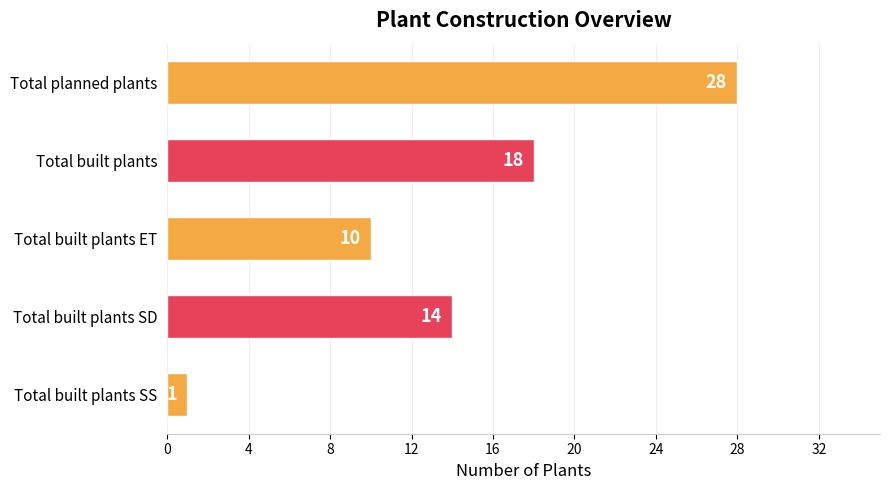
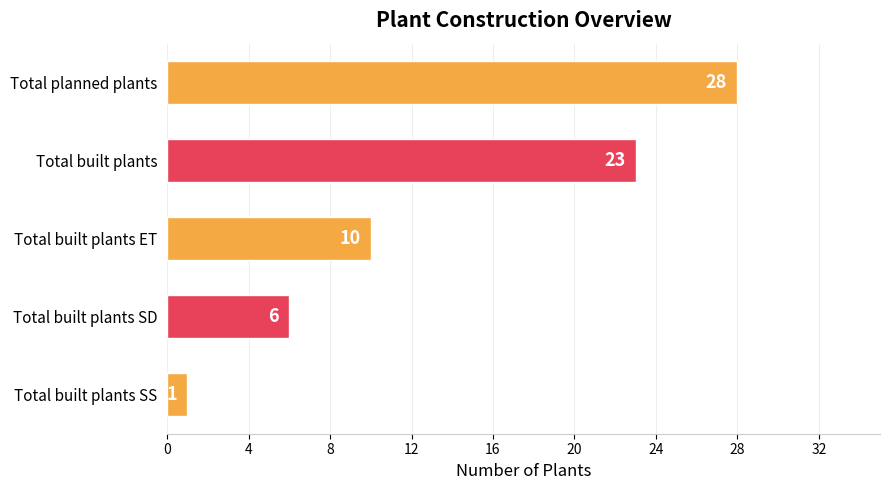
Total built plants: 18 -> 23
Total built plants SD: 14 -> 6
